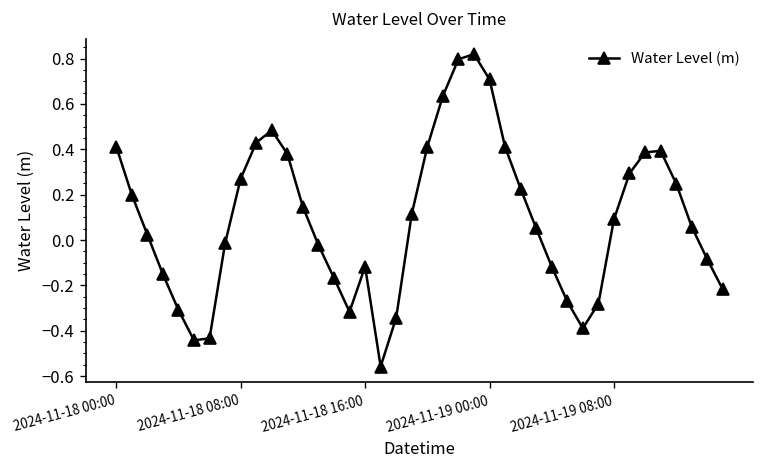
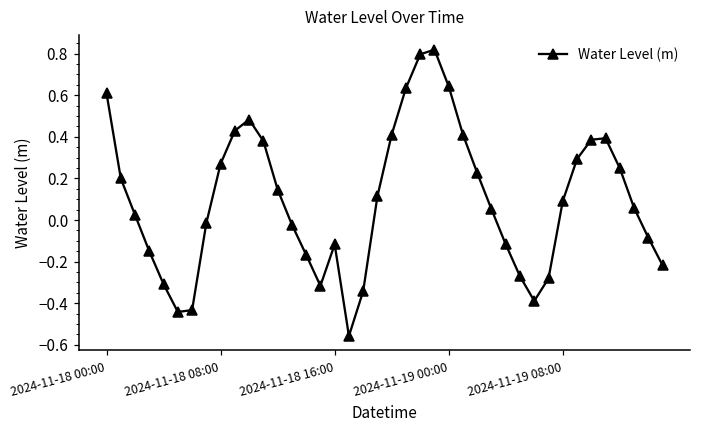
2024-11-18 00:00: 0.41 -> 0.61
2024-11-19 00:00: 0.71 -> 0.64
